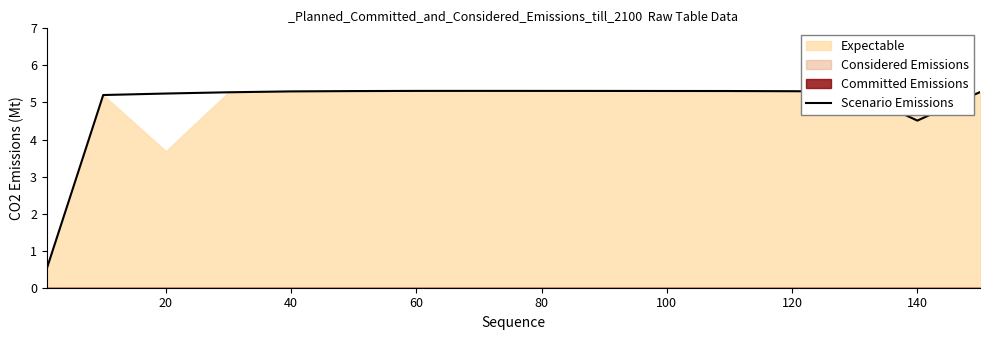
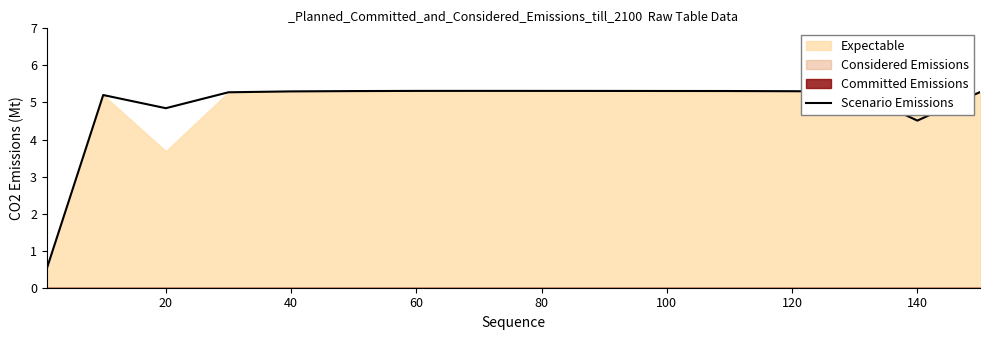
Scenario Emissions, 20: 5.2 -> 4.8
